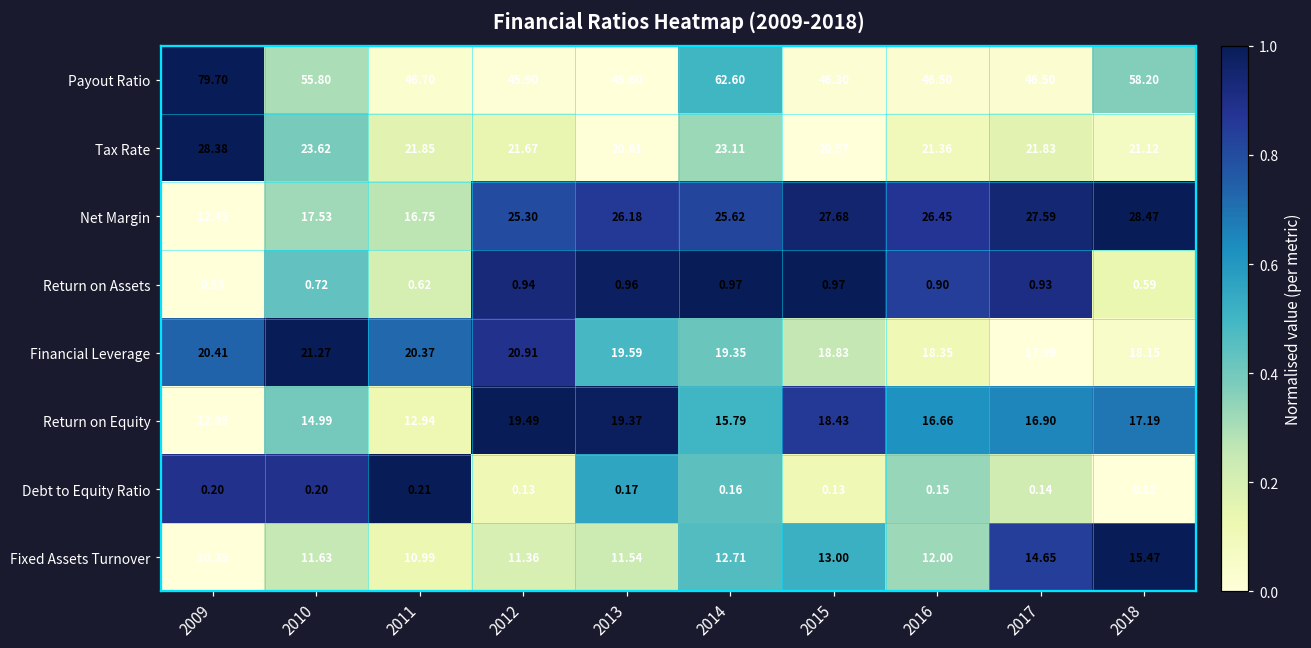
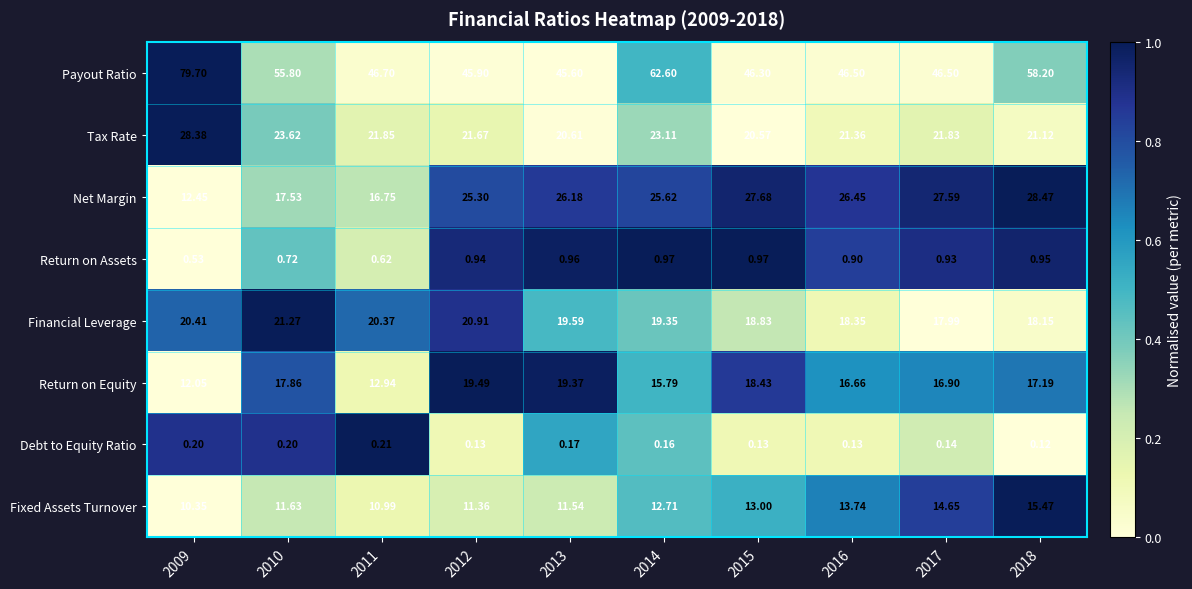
Return on Assets, 2018: 0.59 -> 0.95
Return on Equity, 2010: 14.99 -> 17.86
Debt to Equity Ratio, 2016: 0.15 -> 0.13
Fixed Assets Turnover, 2016: 12.00 -> 13.74
